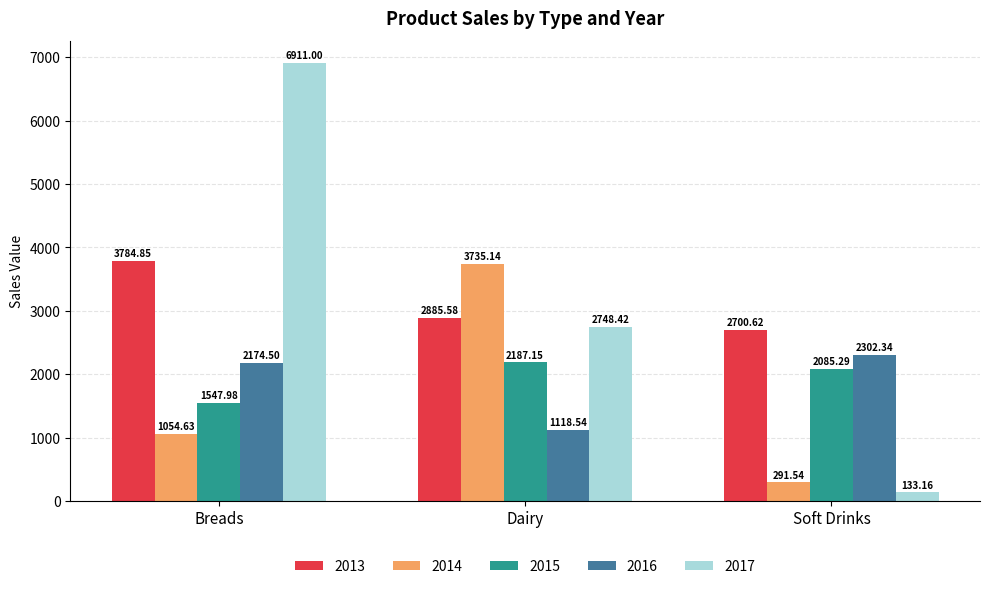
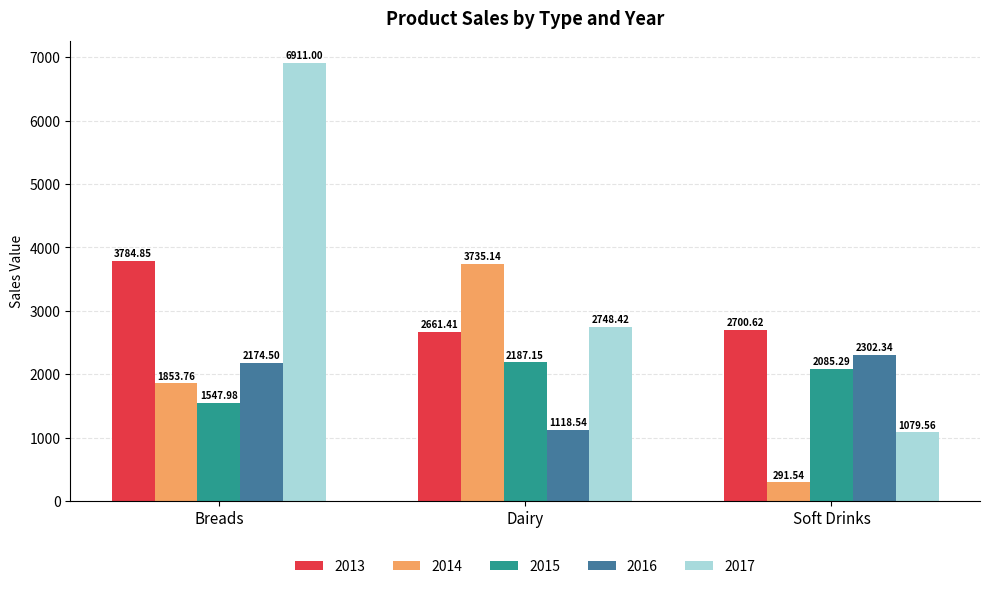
2014, Breads: 1054.63 -> 1853.76
2013, Dairy: 2885.58 -> 2661.41
2017, Soft Drinks: 133.16 -> 1079.56
